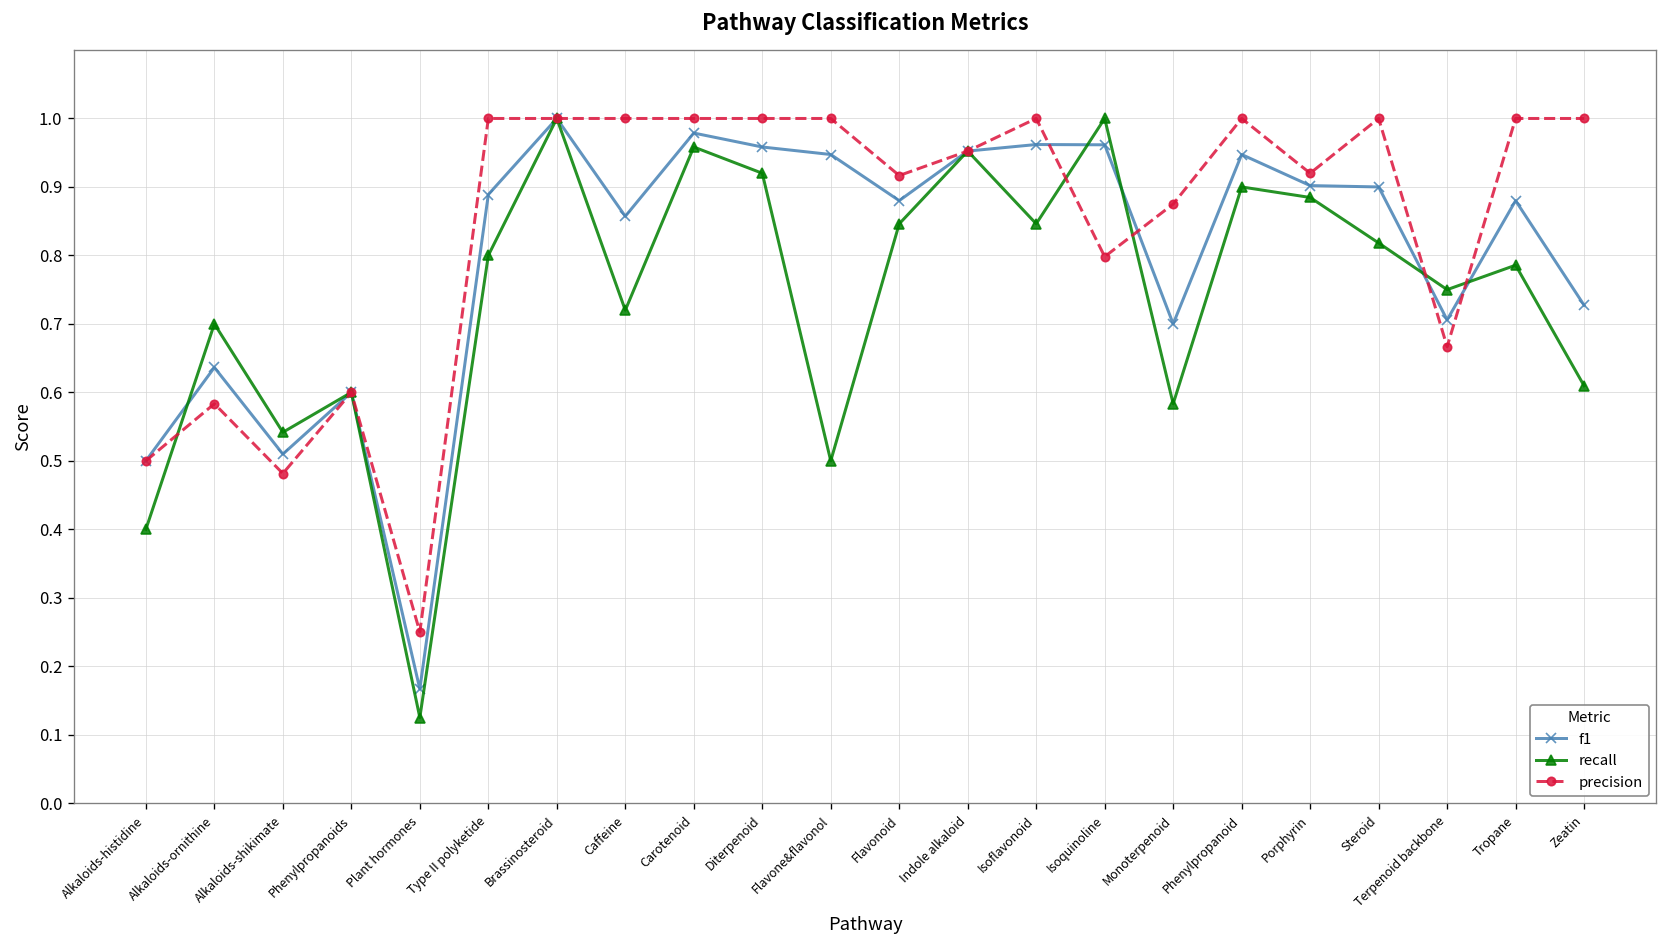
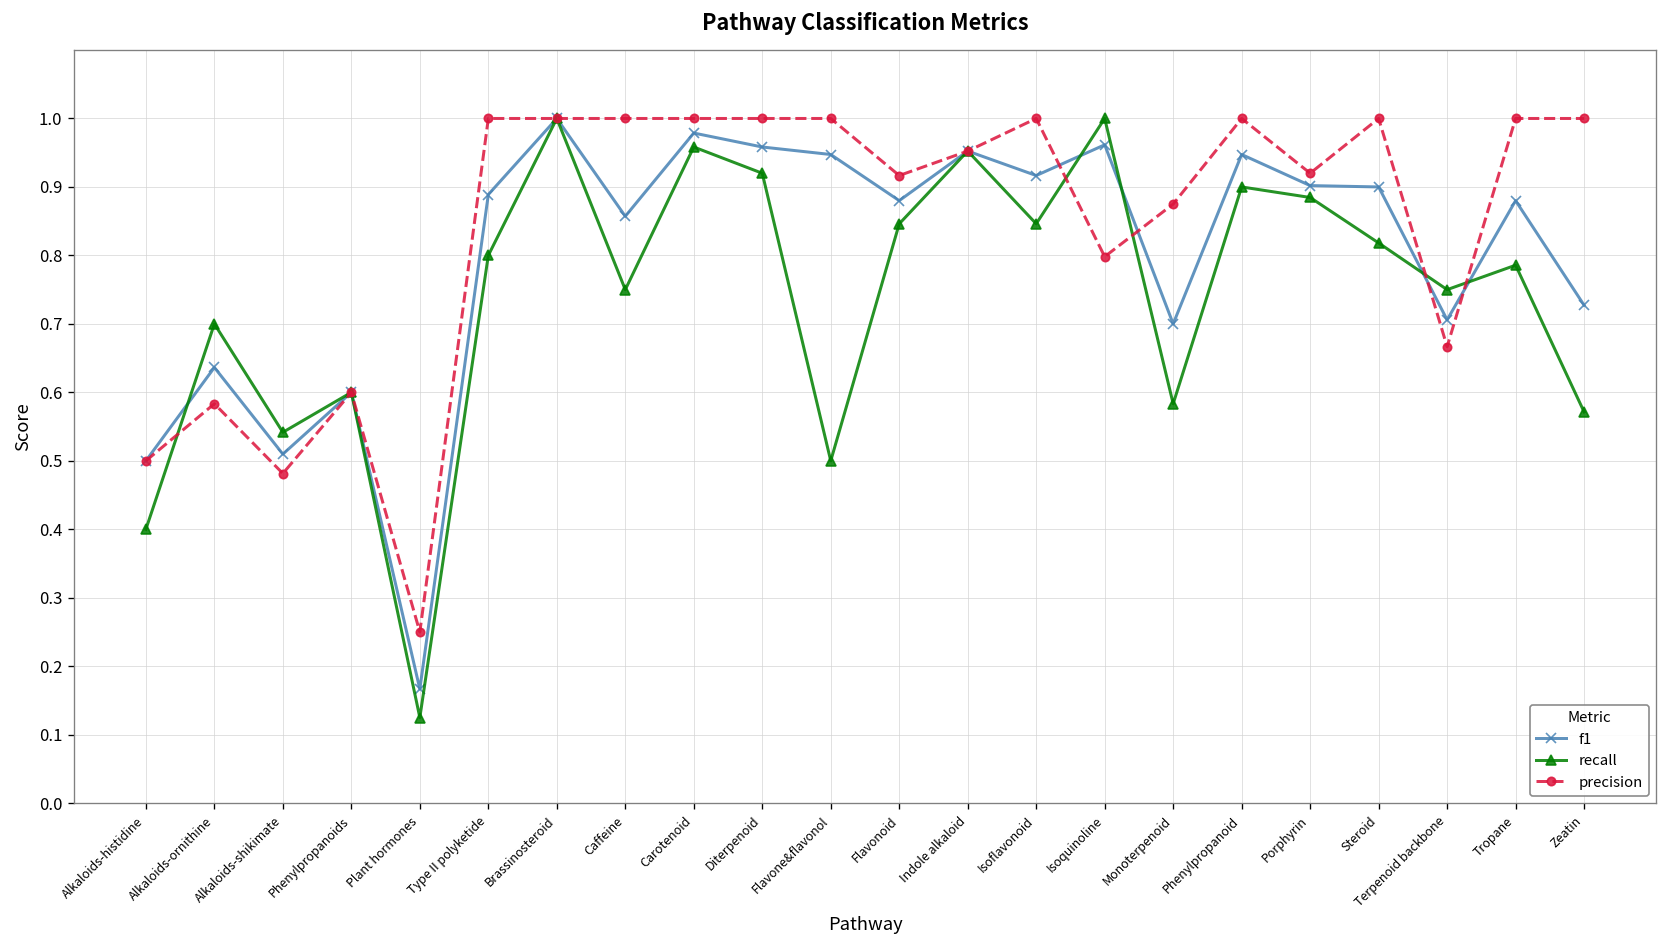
recall, Caffeine: 0.72 -> 0.75
f1, Isoflavonoid: 0.96 -> 0.92
recall, Zeatin: 0.61 -> 0.57
